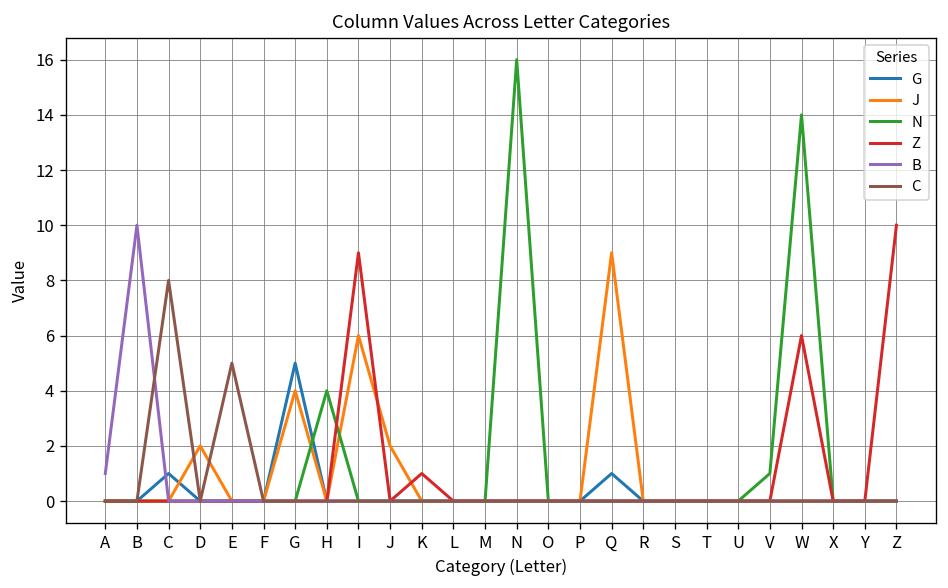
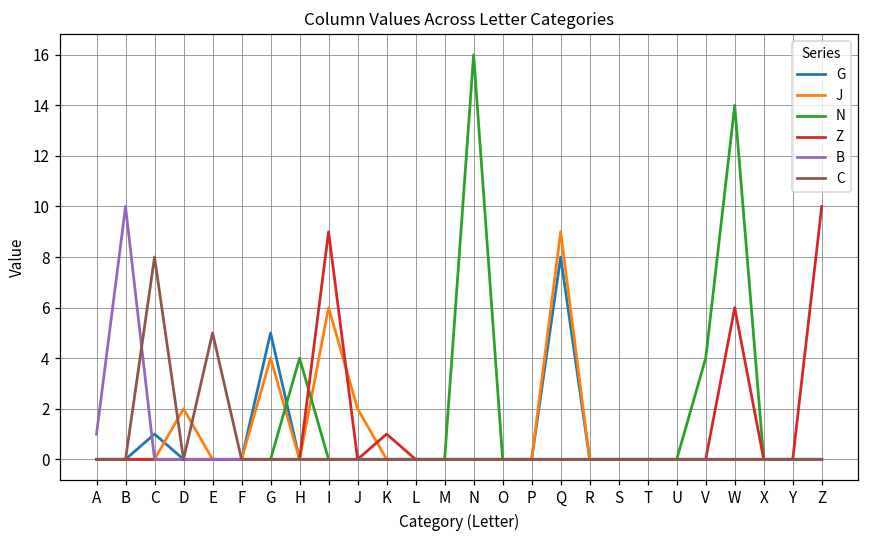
G, Q: 1 -> 8
N, V: 1 -> 4
